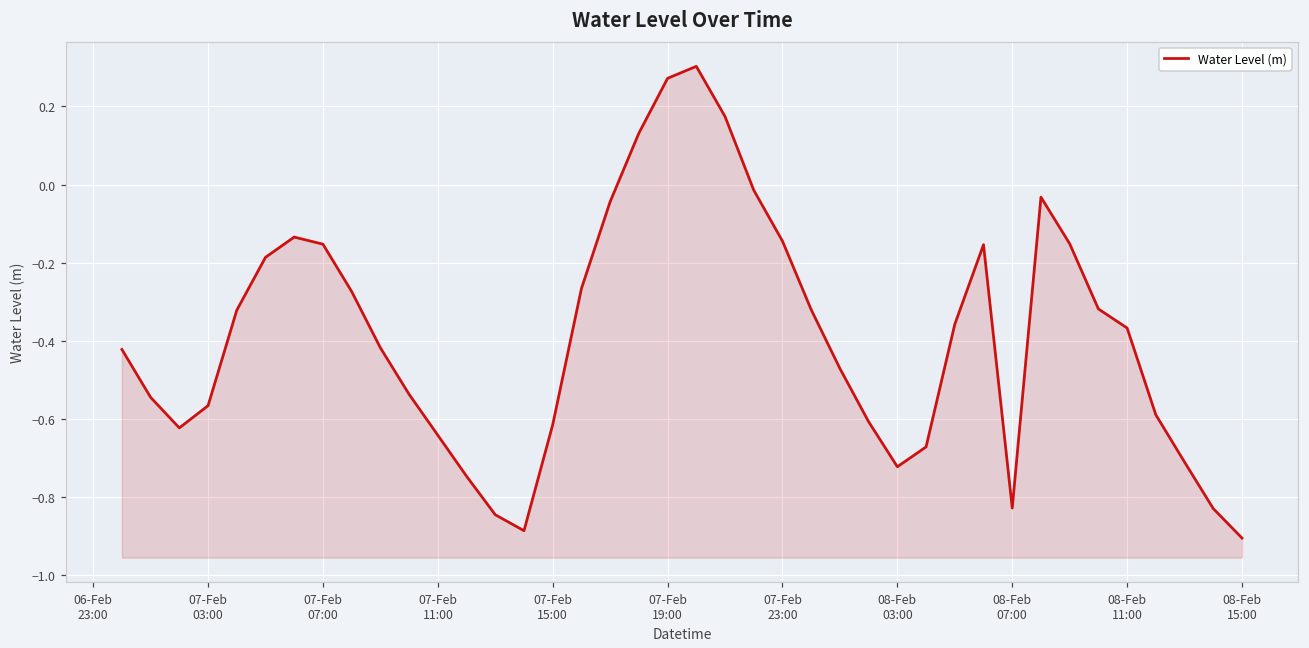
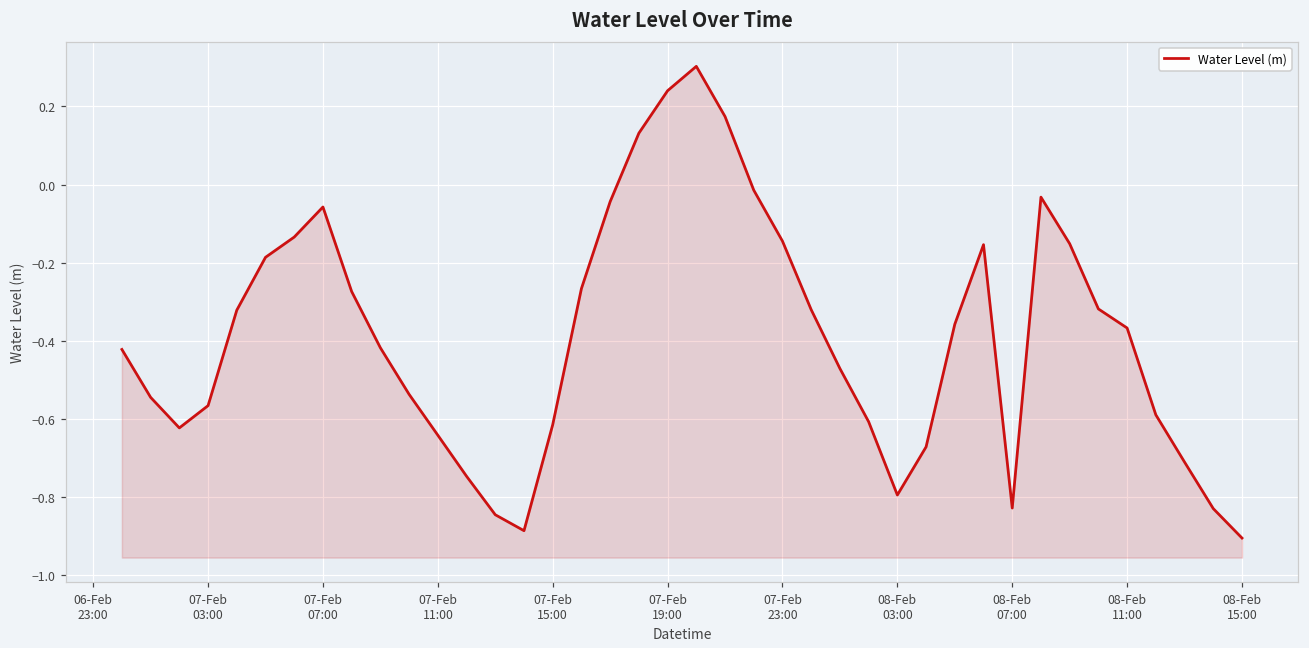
07-Feb 07:00: -0.15 -> -0.06
07-Feb 19:00: 0.27 -> 0.24
08-Feb 03:00: -0.72 -> -0.79
